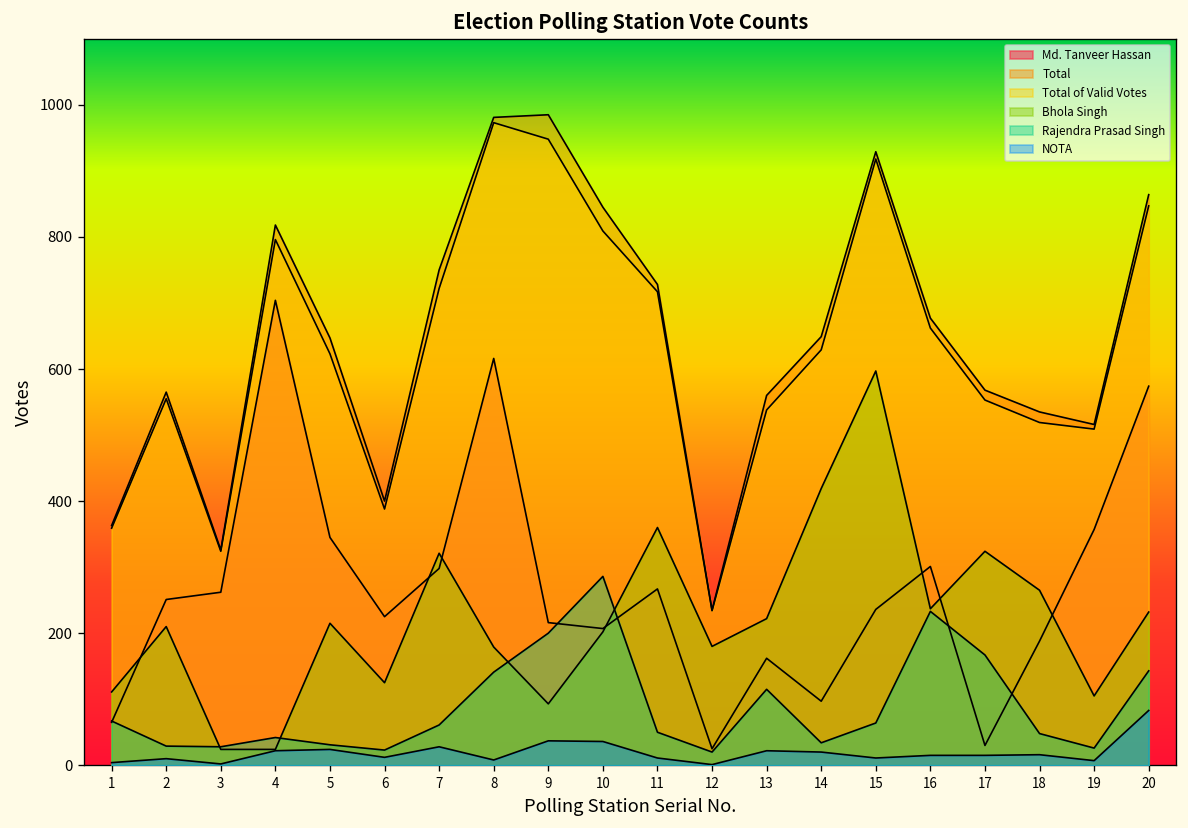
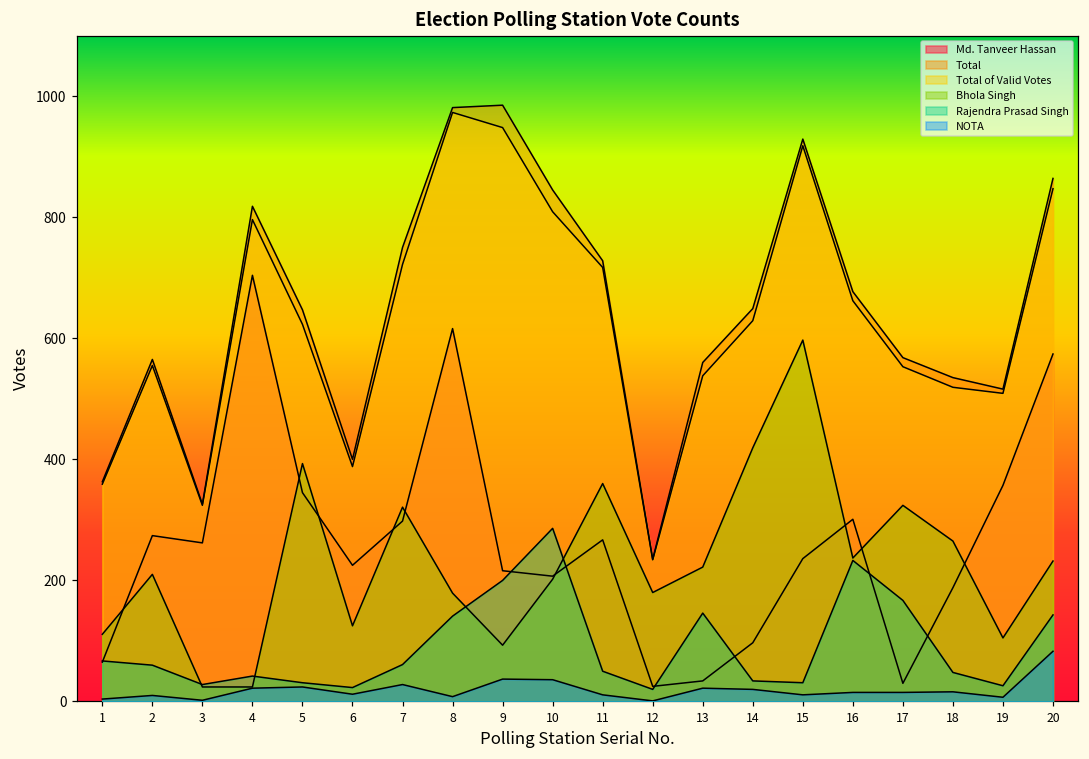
Md. Tanveer Hassan, 2: 250 -> 270
Rajendra Prasad Singh, 2: 30 -> 60
Bhola Singh, 5: 220 -> 390
Md. Tanveer Hassan, 13: 160 -> 30
Rajendra Prasad Singh, 13: 120 -> 150
Rajendra Prasad Singh, 15: 60 -> 30
